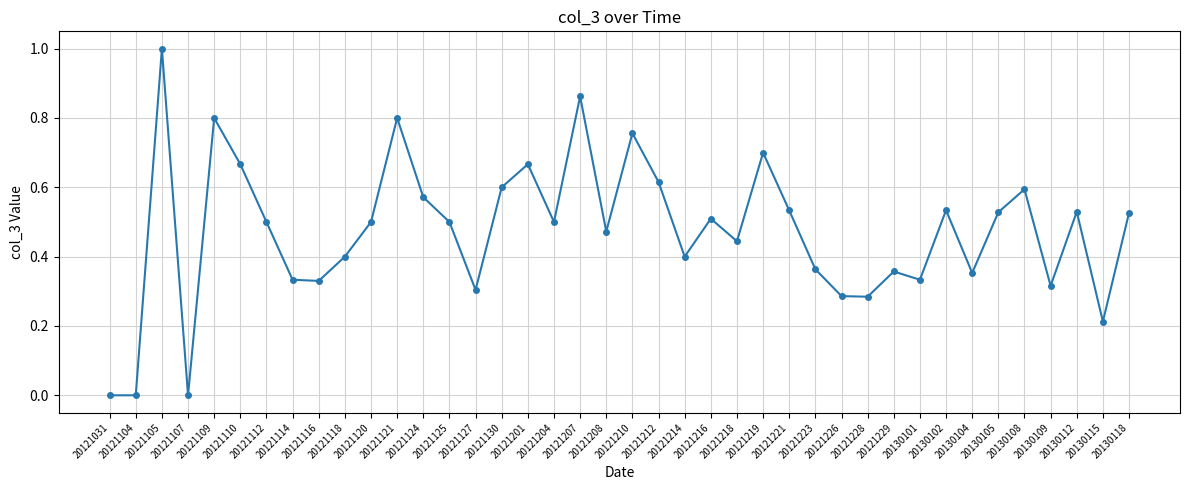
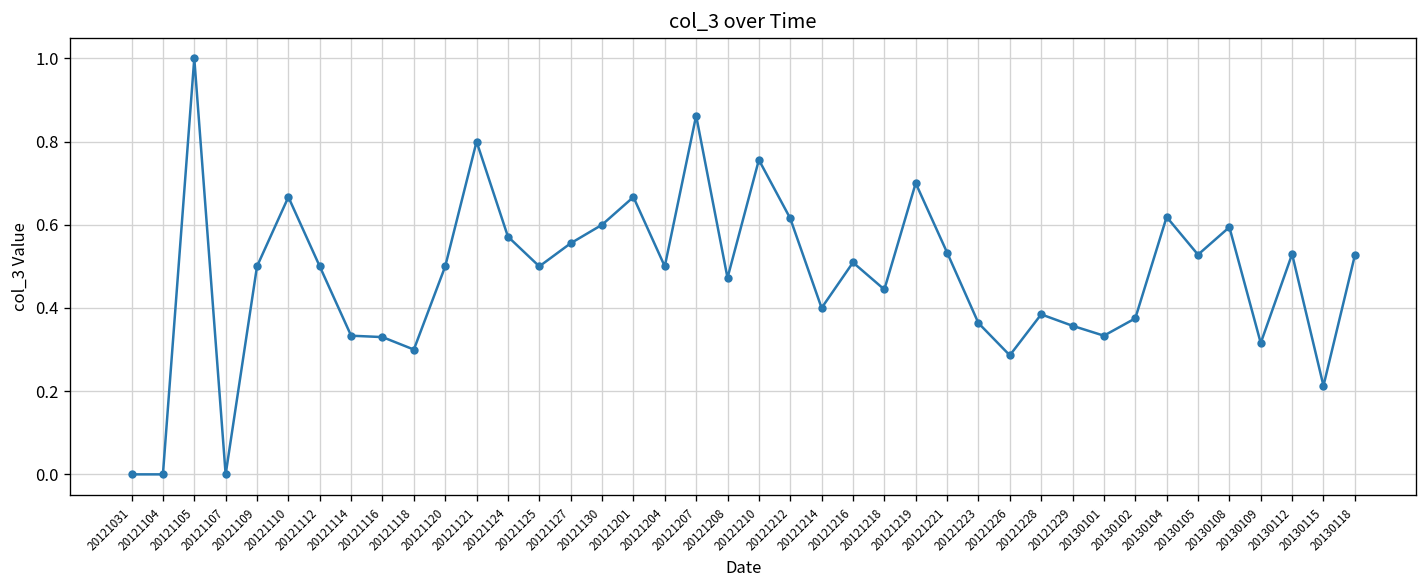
20121109: 0.8 -> 0.5
20121118: 0.4 -> 0.3
20121127: 0.30 -> 0.56
20121228: 0.28 -> 0.38
20130102: 0.53 -> 0.38
20130104: 0.35 -> 0.62
